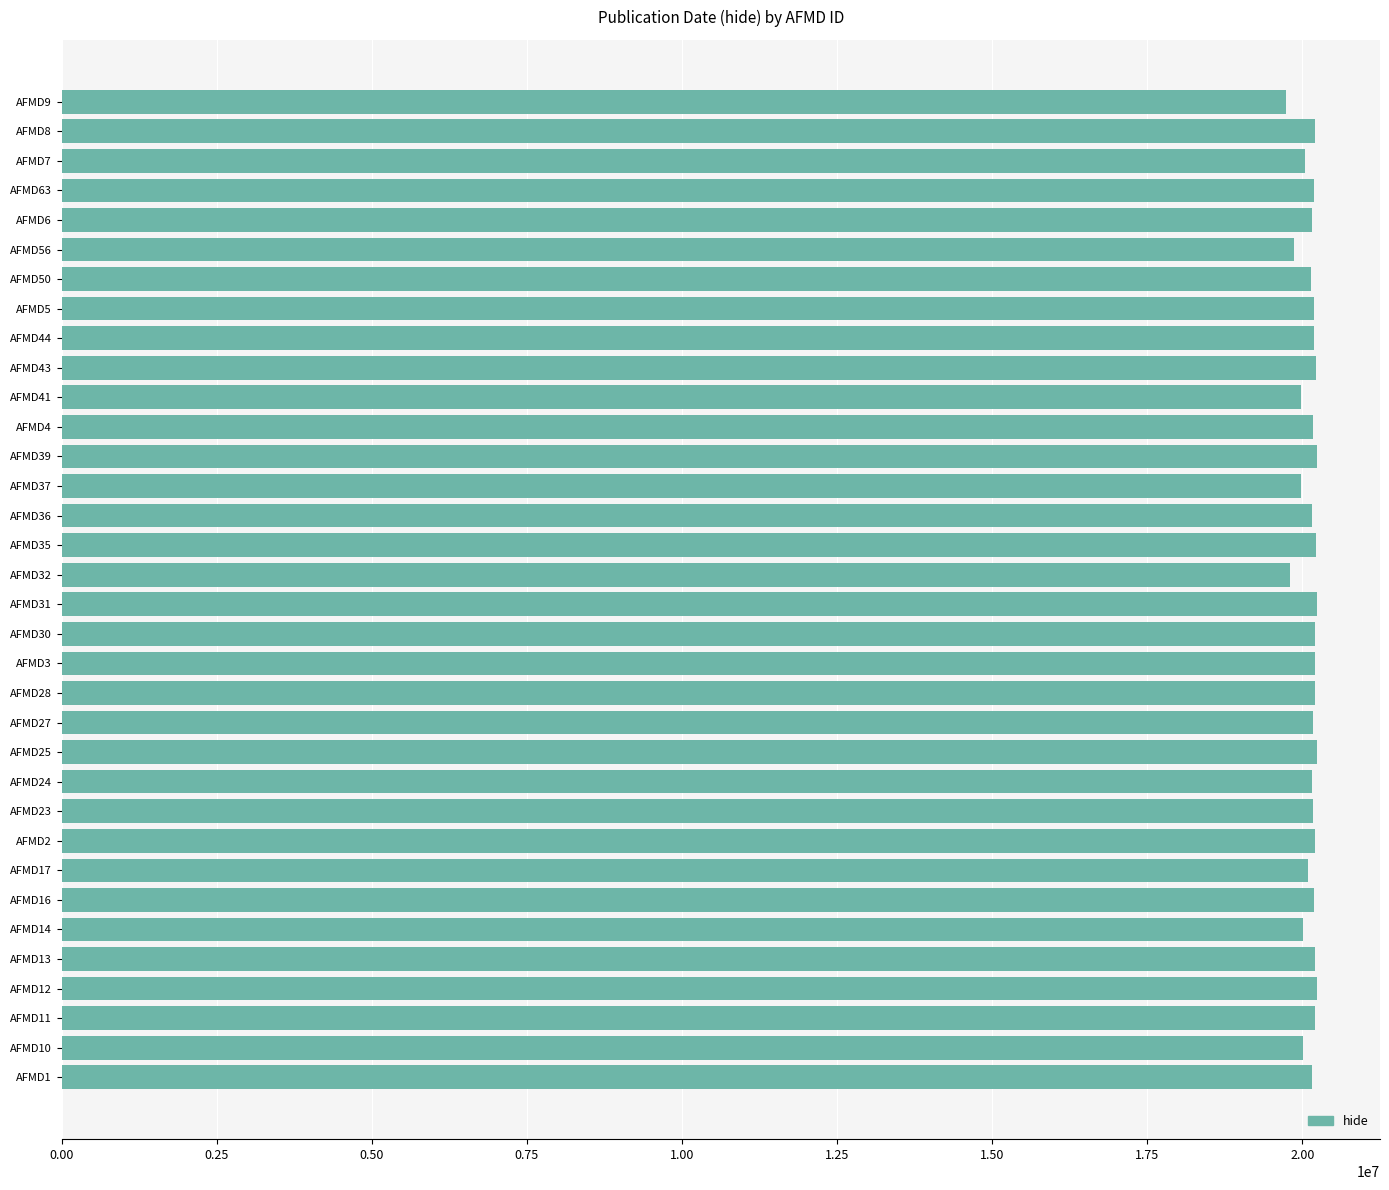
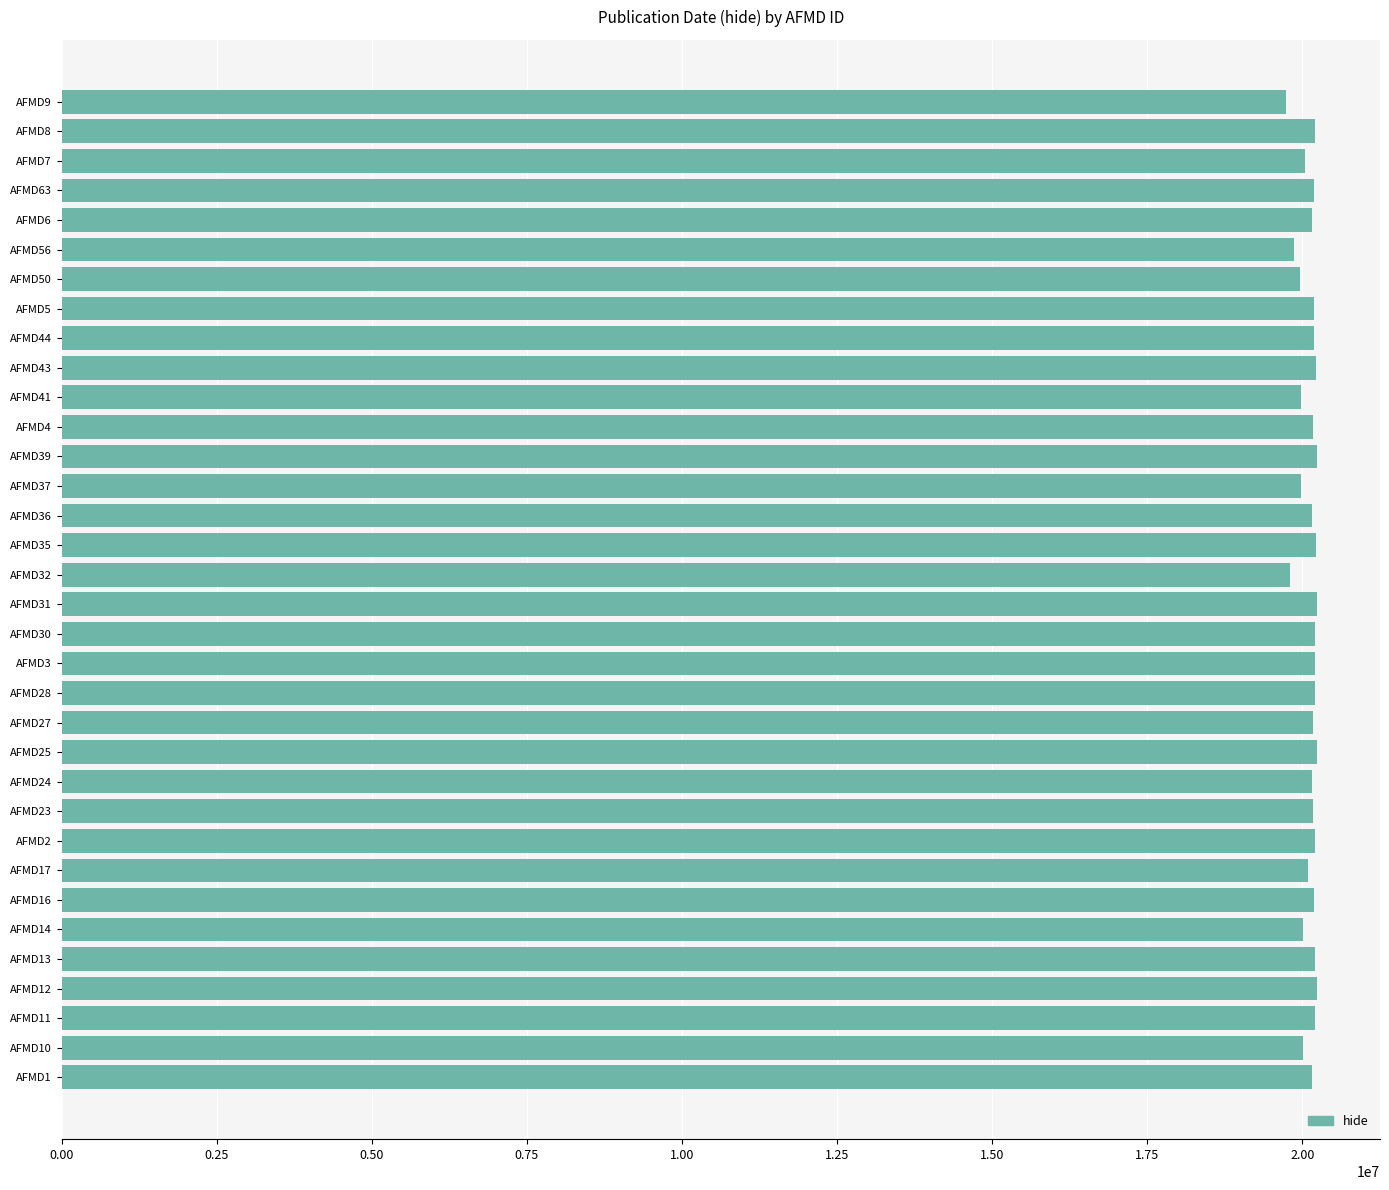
AFMD50: 20100000 -> 20000000
